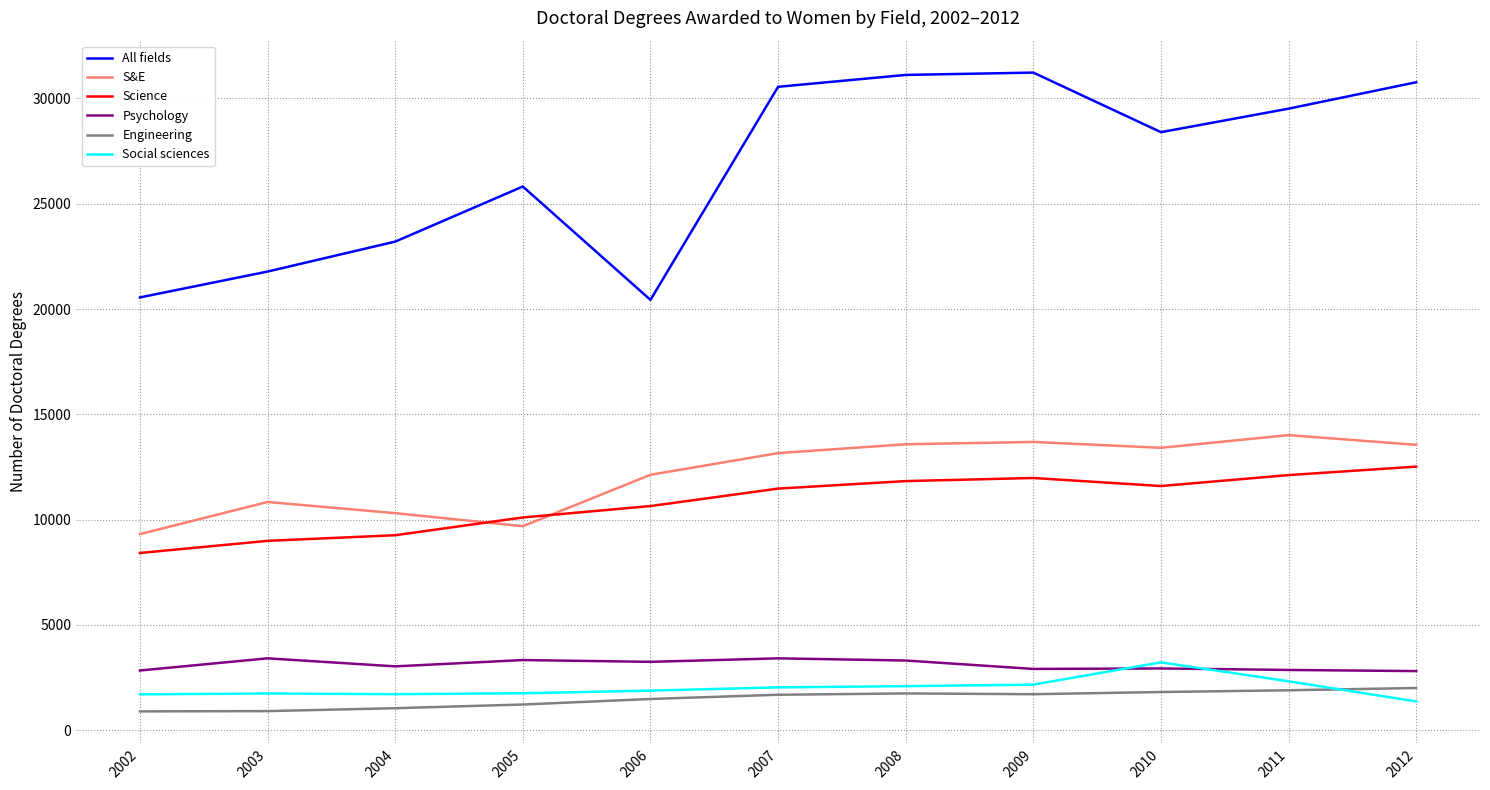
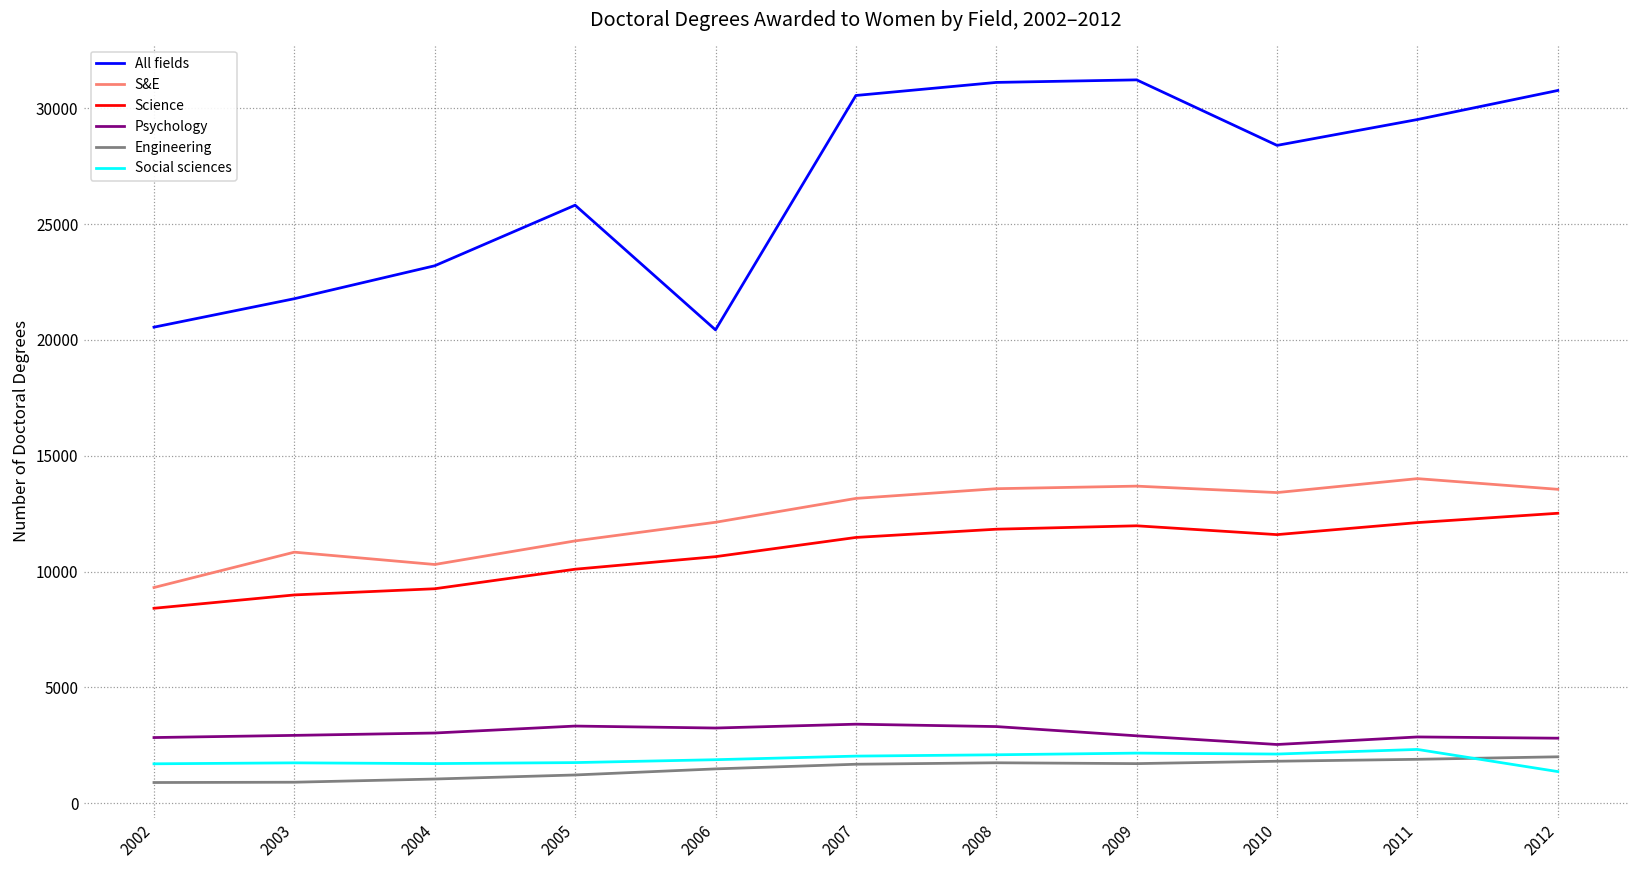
Psychology, 2003: 3400 -> 2900
S&E, 2005: 9700 -> 11300
Psychology, 2010: 2900 -> 2500
Social sciences, 2010: 3200 -> 2100
